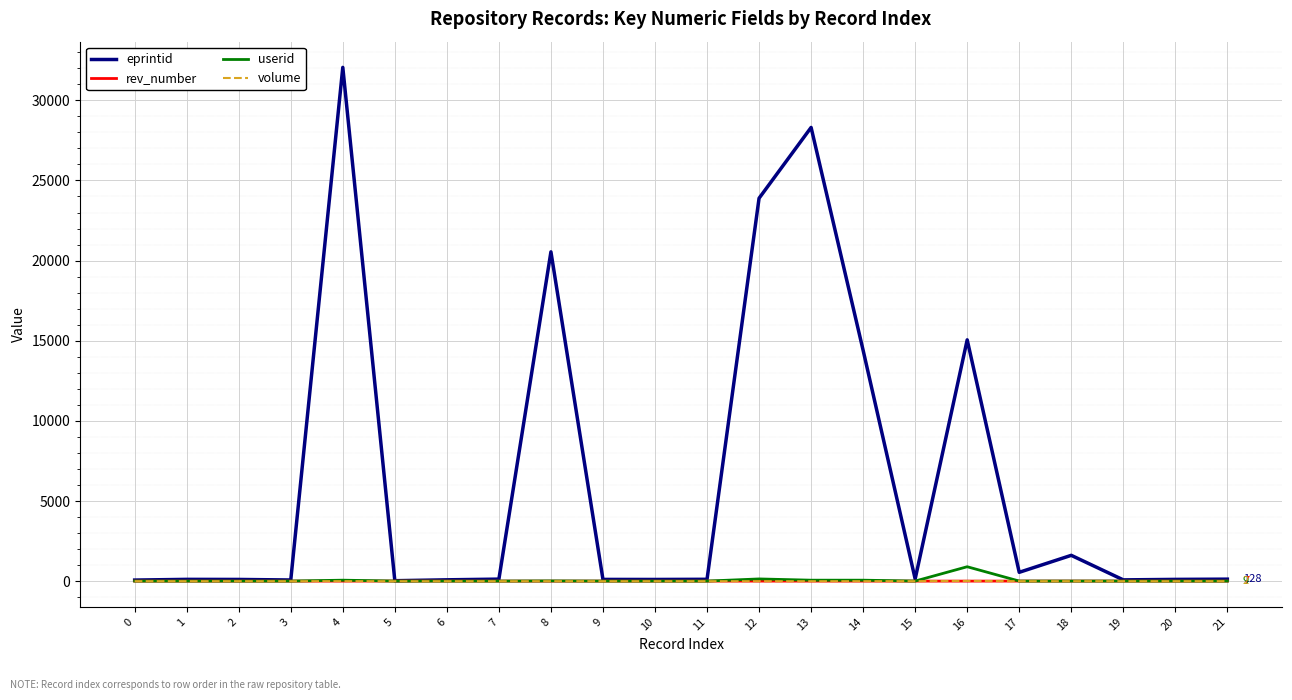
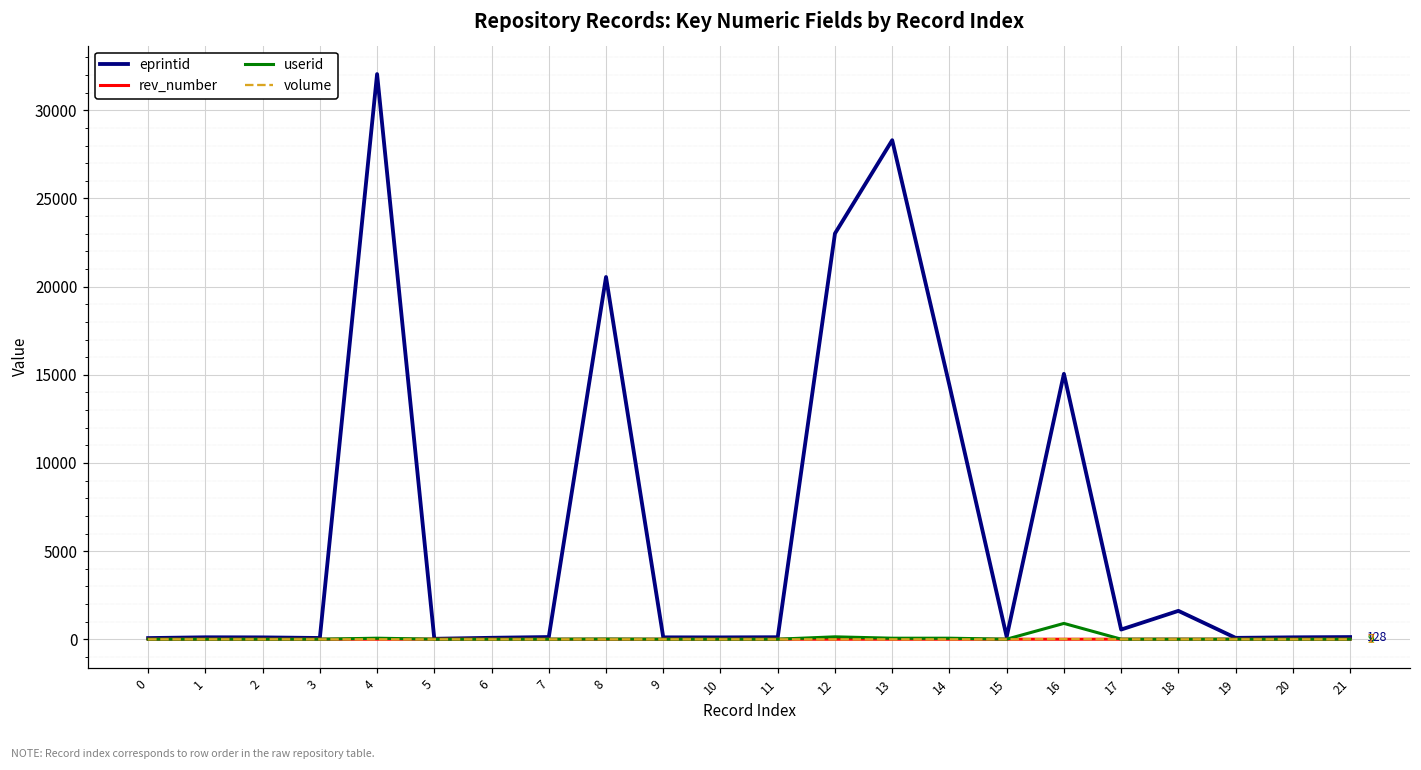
eprintid, 12: 23900 -> 23000
